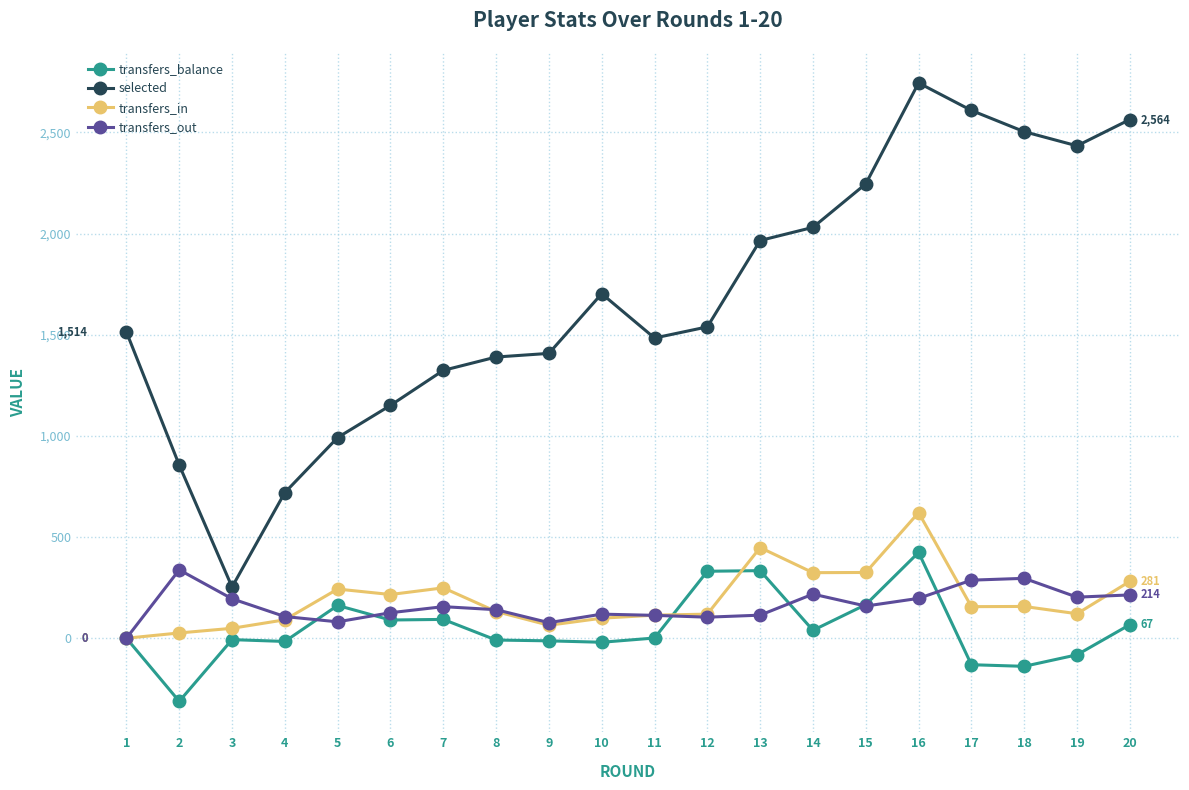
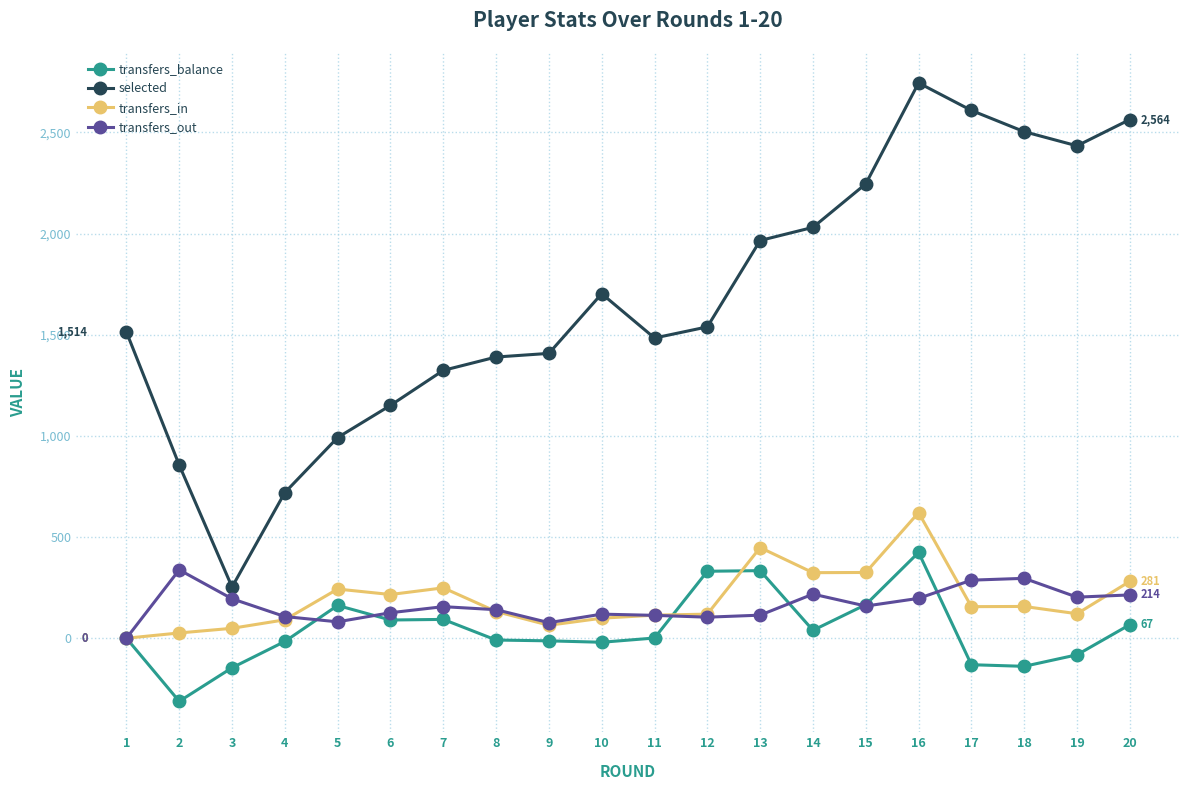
transfers_balance, 3: -10 -> -150
